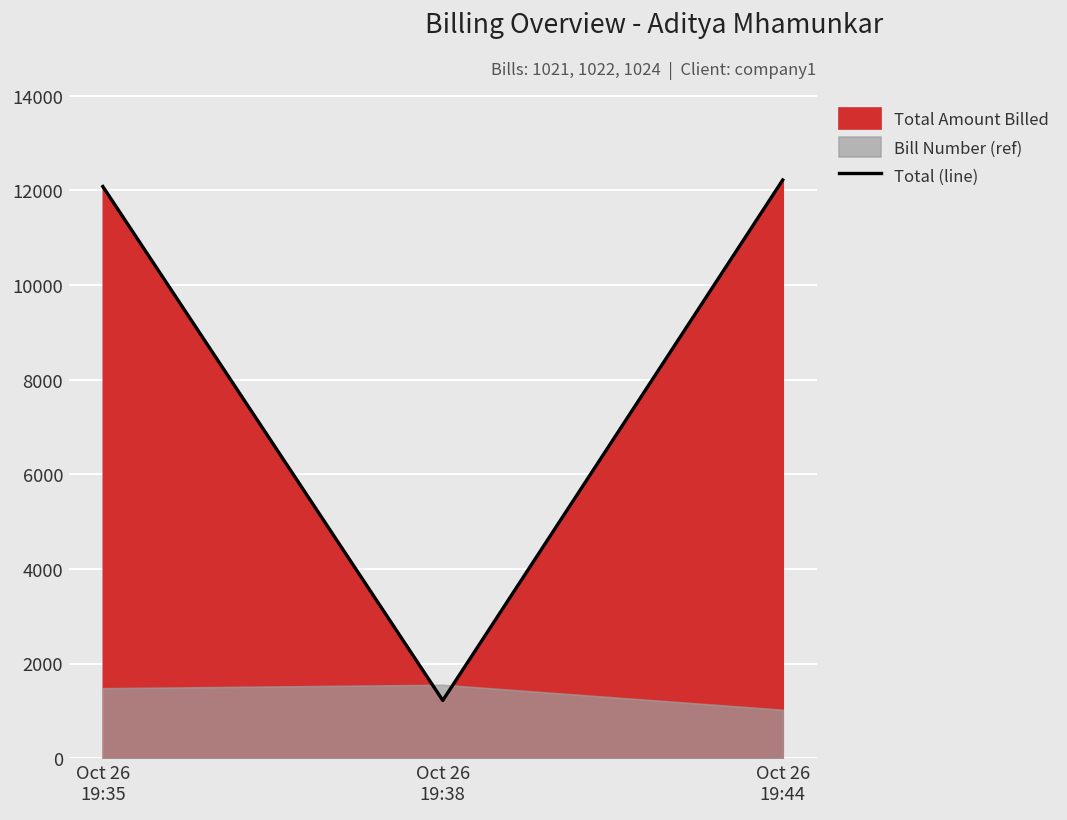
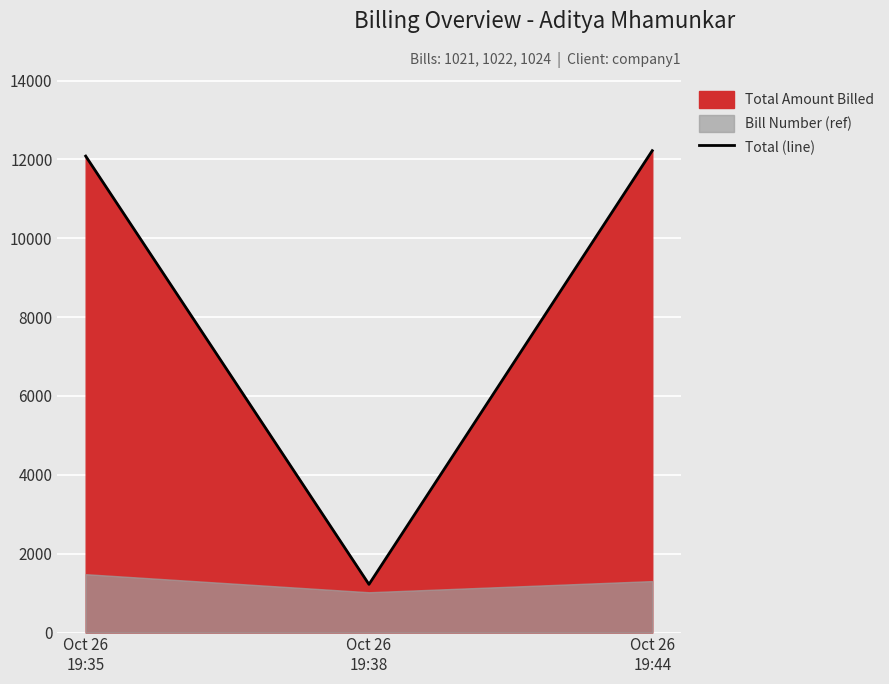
Bill Number (ref), Oct 26 19:38: 1600 -> 1000
Bill Number (ref), Oct 26 19:44: 1000 -> 1300
